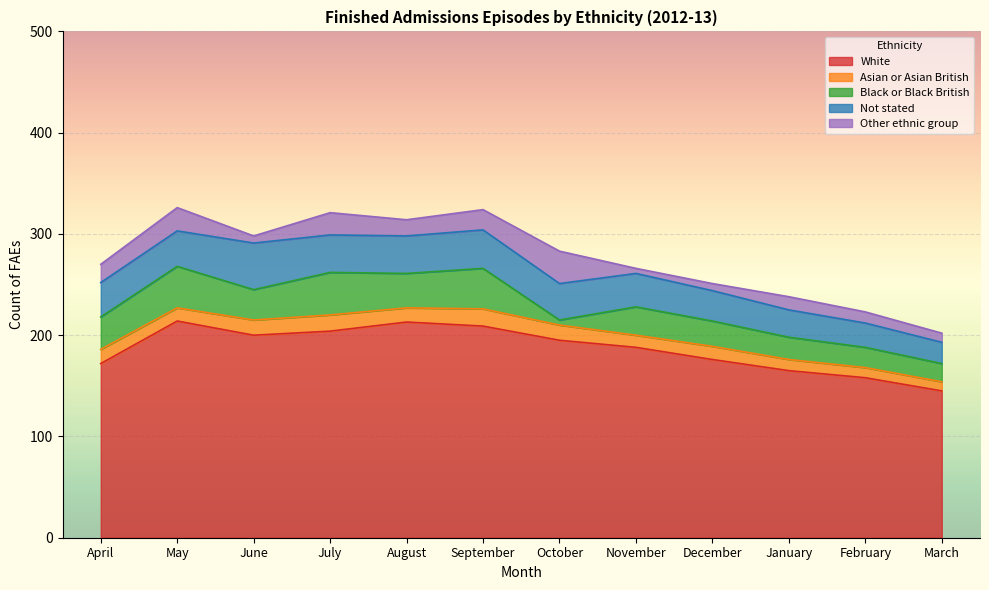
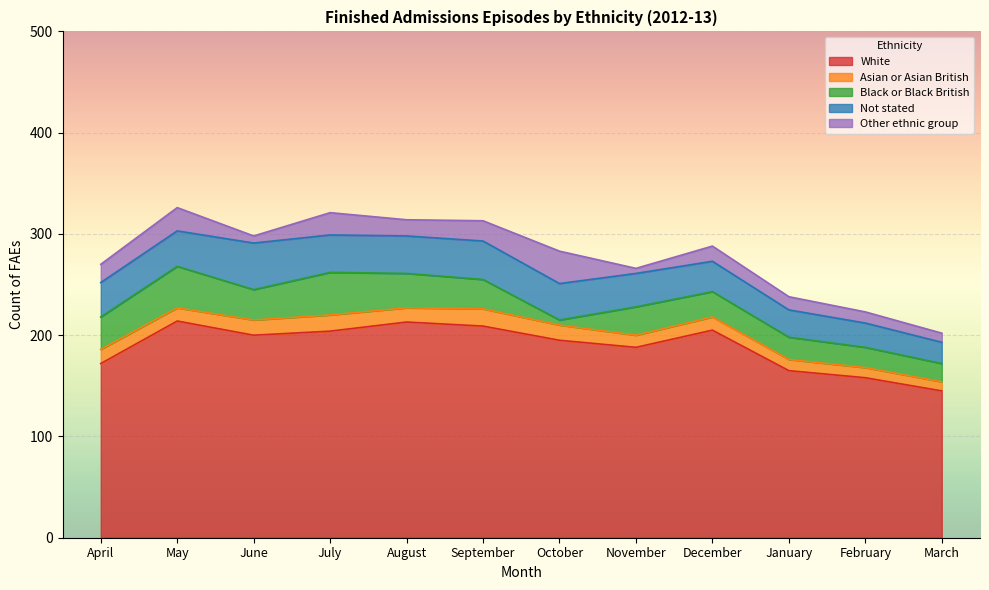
Black or Black British, September: 40 -> 29
White, December: 176 -> 205
Other ethnic group, December: 7 -> 15
